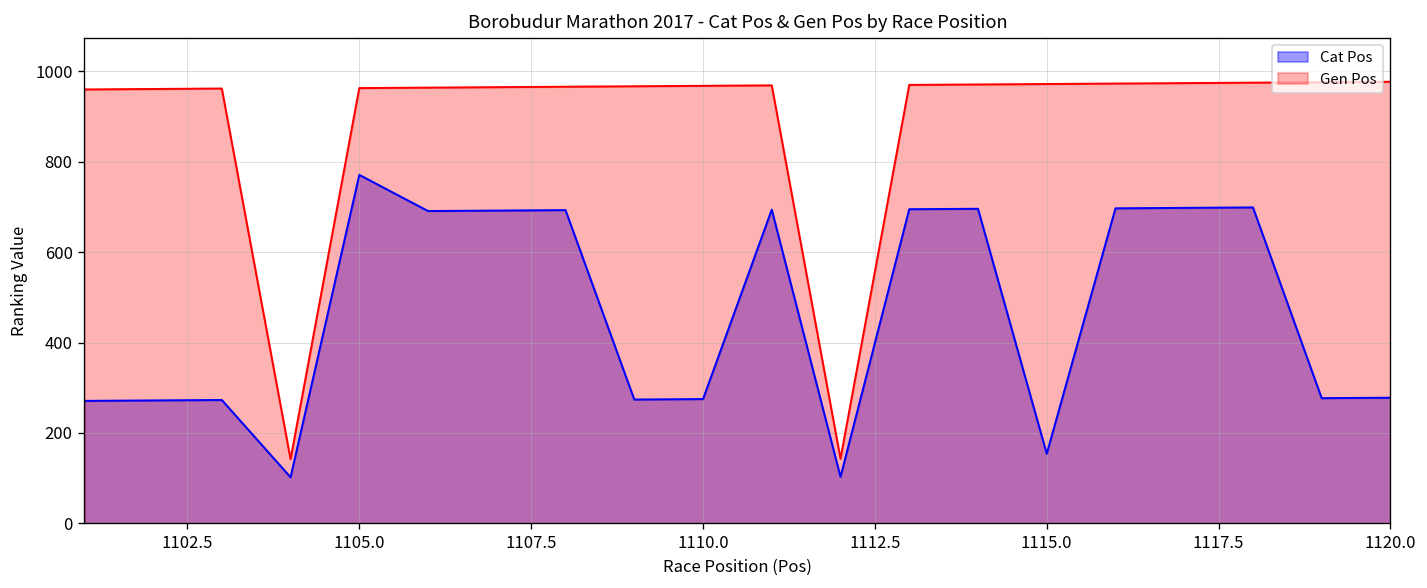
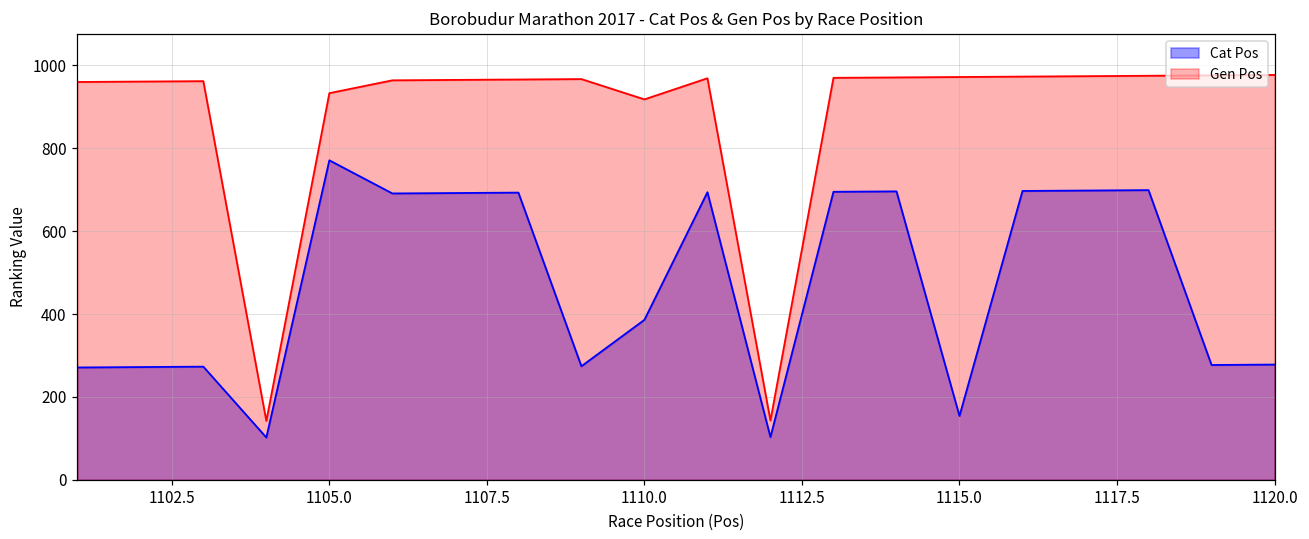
Gen Pos, 1105.0: 960 -> 930
Cat Pos, 1110.0: 280 -> 390
Gen Pos, 1110.0: 970 -> 920
